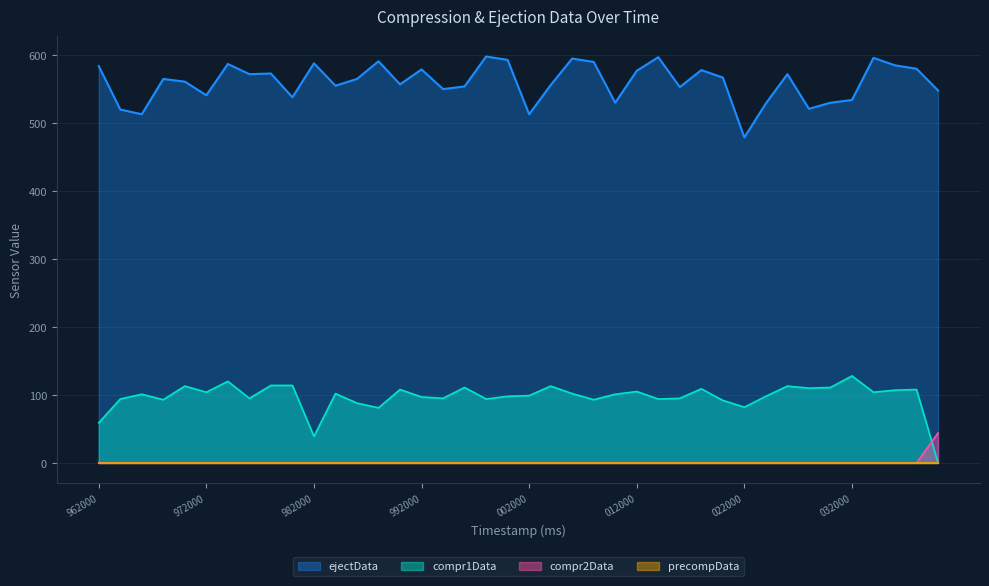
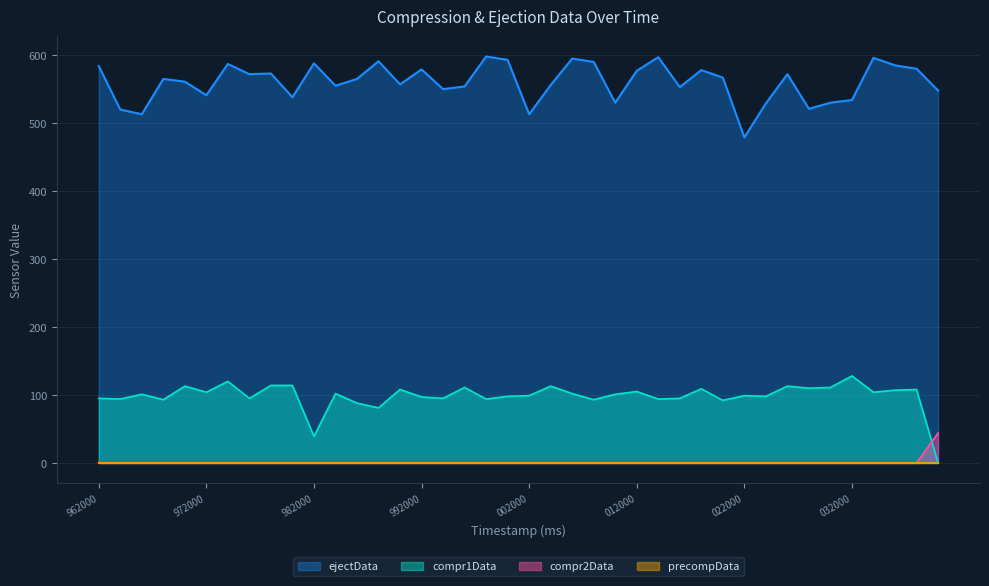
compr1Data, 962000: 60 -> 100
compr1Data, 022000: 80 -> 100
